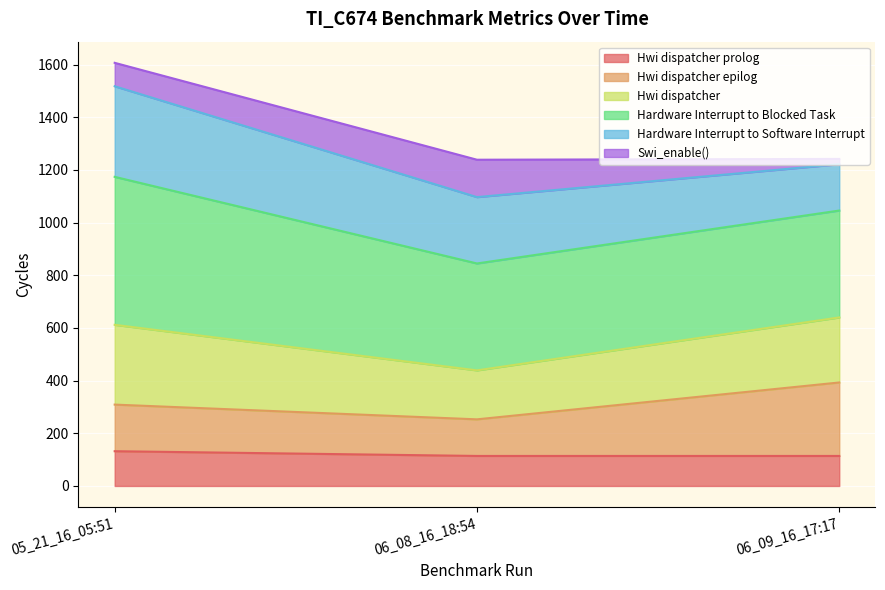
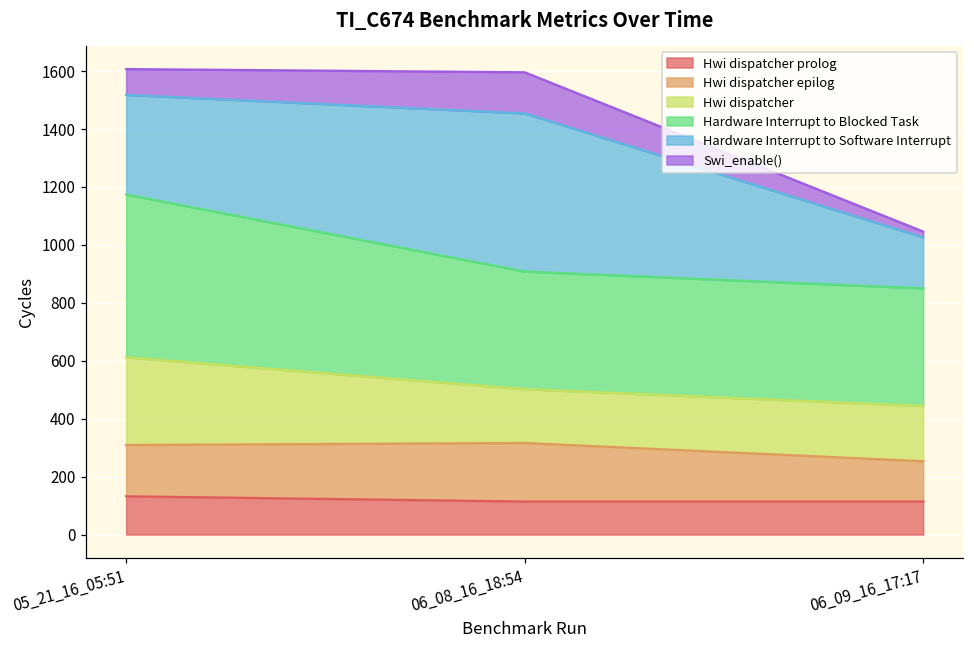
Hwi dispatcher epilog, 06_08_16_18:54: 140 -> 200
Hardware Interrupt to Software Interrupt, 06_08_16_18:54: 250 -> 550
Hwi dispatcher epilog, 06_09_16_17:17: 280 -> 140
Hwi dispatcher, 06_09_16_17:17: 250 -> 190
